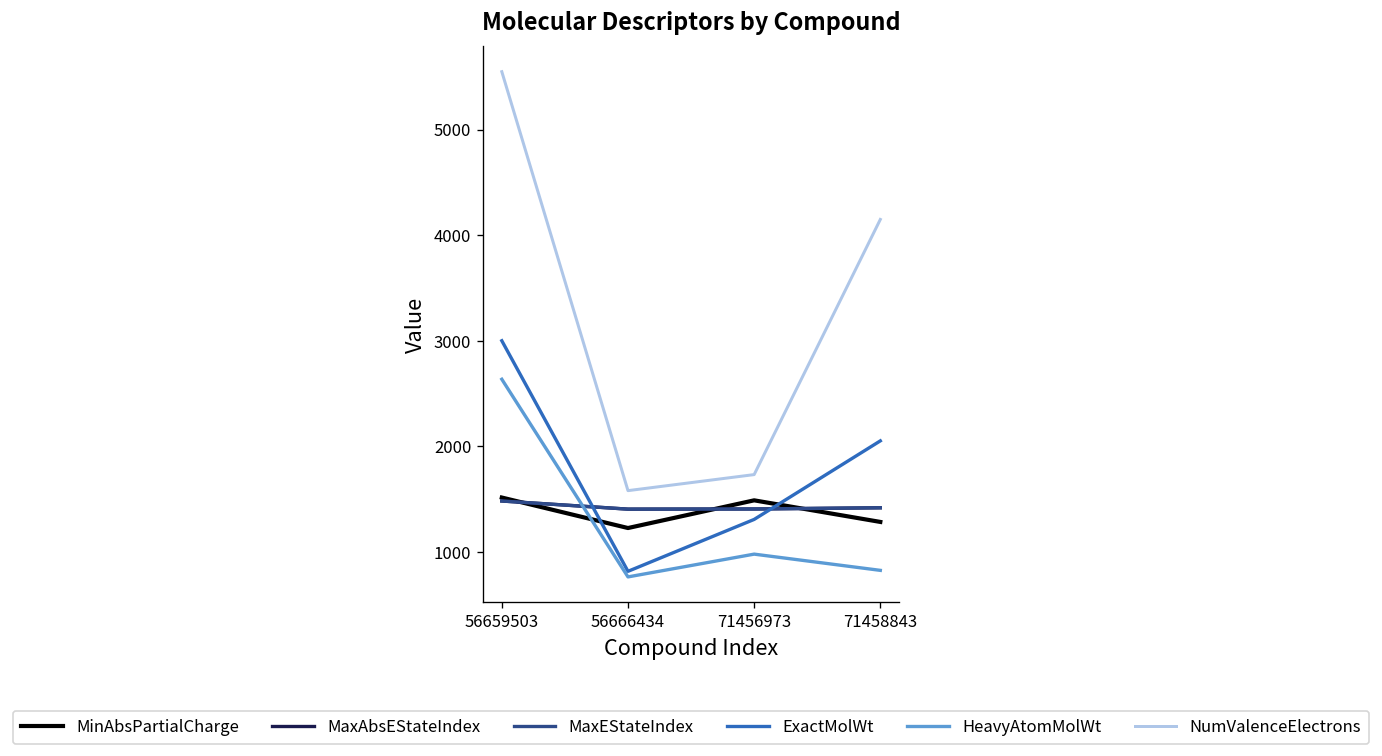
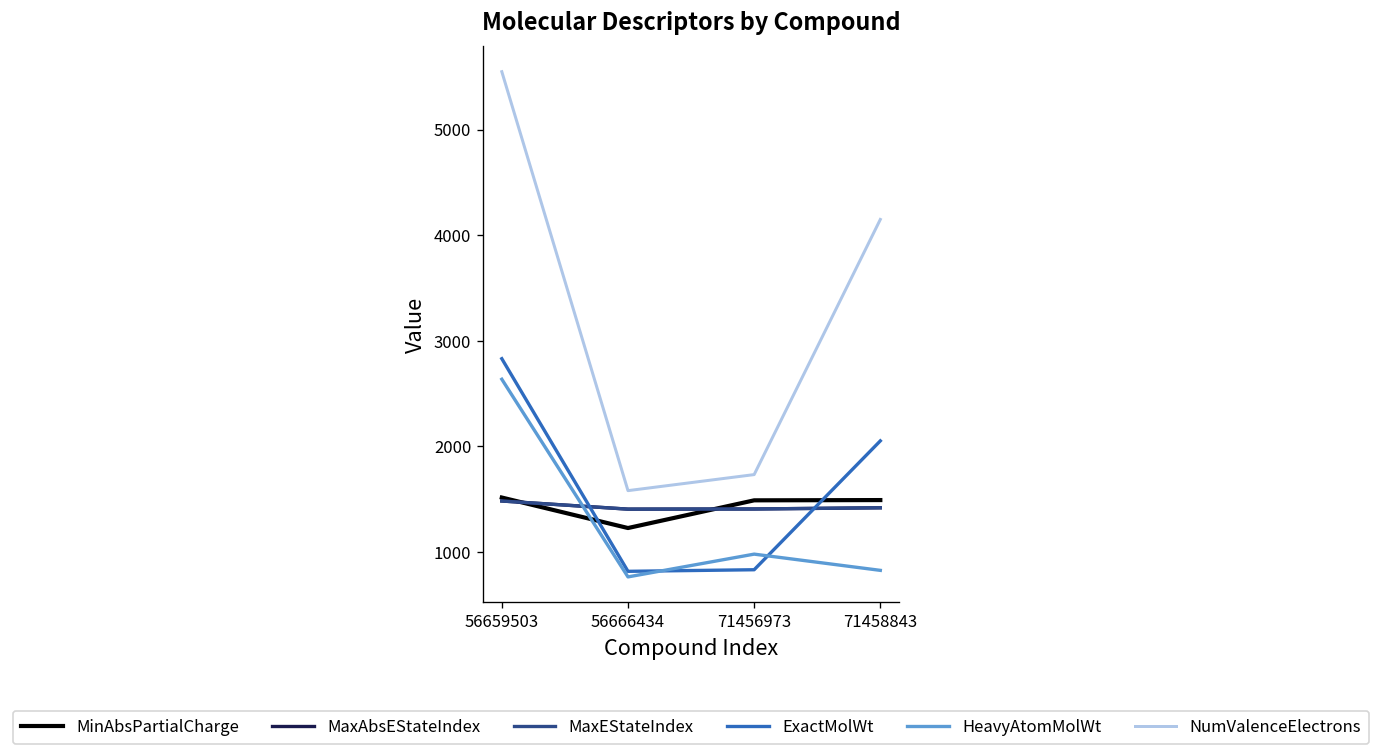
ExactMolWt, 56659503: 3000 -> 2800
ExactMolWt, 71456973: 1300 -> 800
MinAbsPartialCharge, 71458843: 1300 -> 1500
